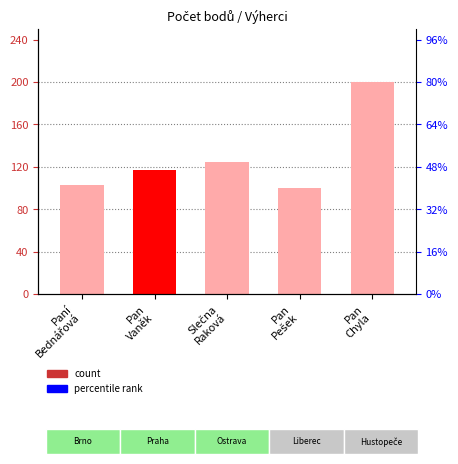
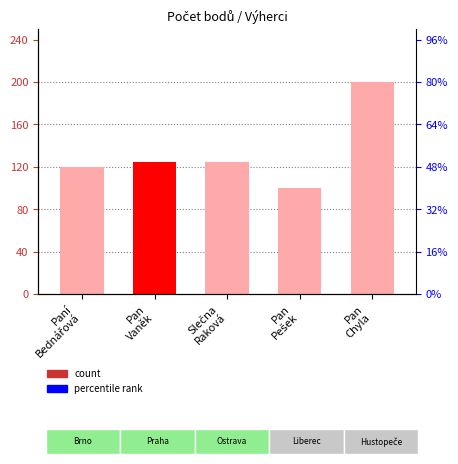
Počet bodů / Výherci, Paní Bednářová: 103 -> 120
Počet bodů / Výherci, Pan Vaněk: 117 -> 125
